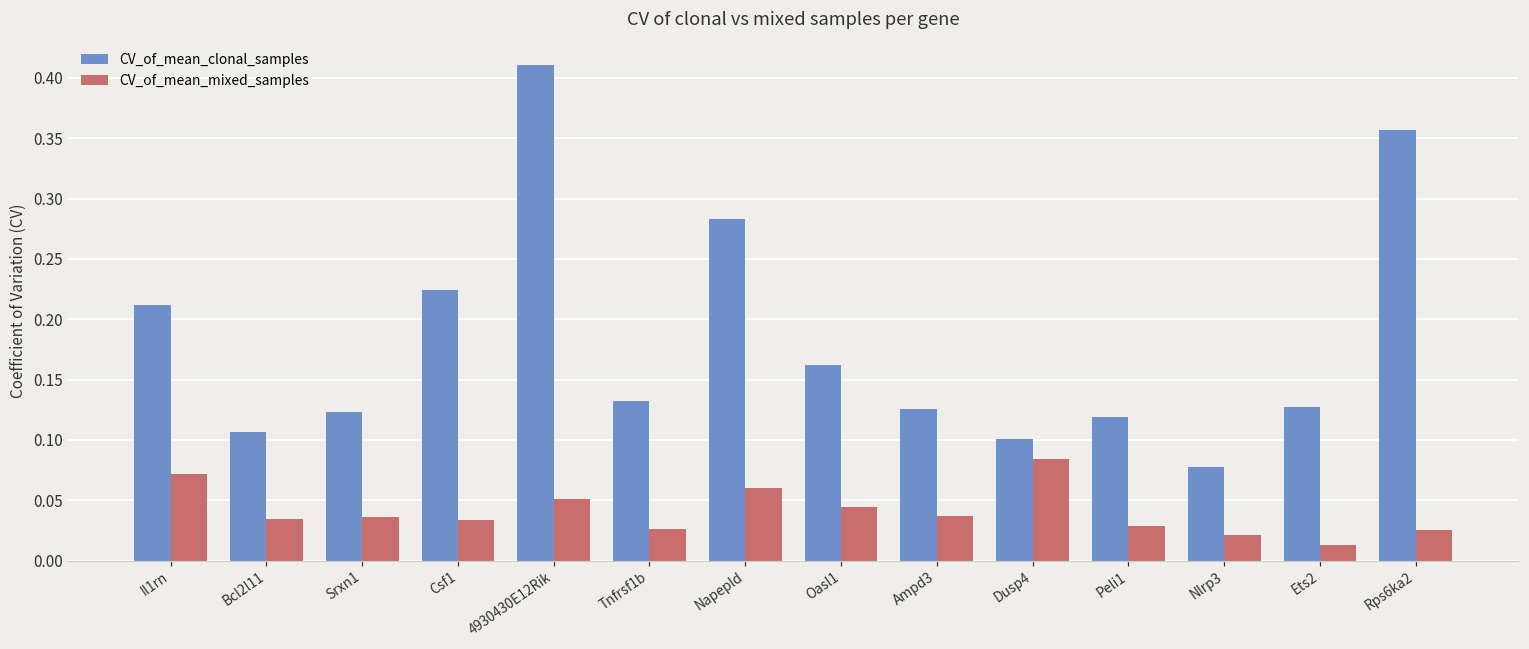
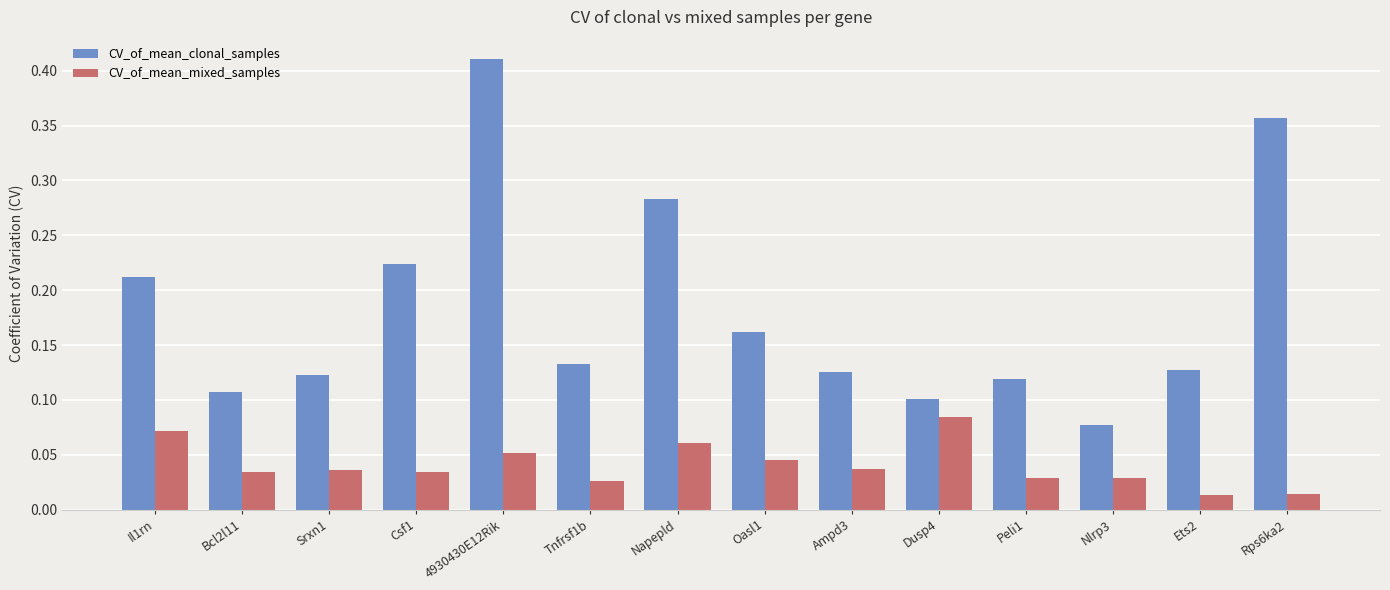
CV_of_mean_mixed_samples, Nlrp3: 0.021 -> 0.029
CV_of_mean_mixed_samples, Rps6ka2: 0.025 -> 0.014
